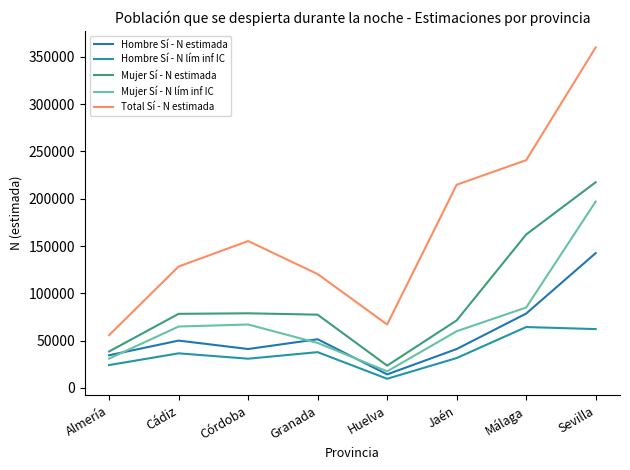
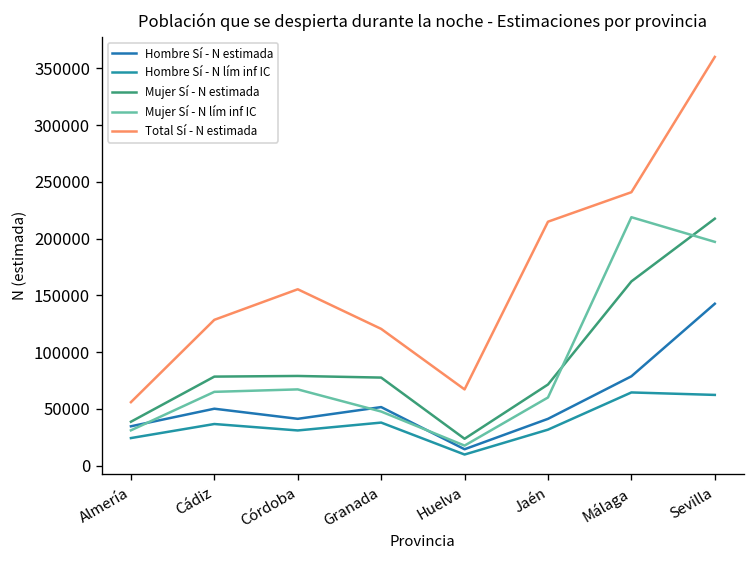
Mujer Sí - N lím inf IC, Málaga: 90000 -> 220000
